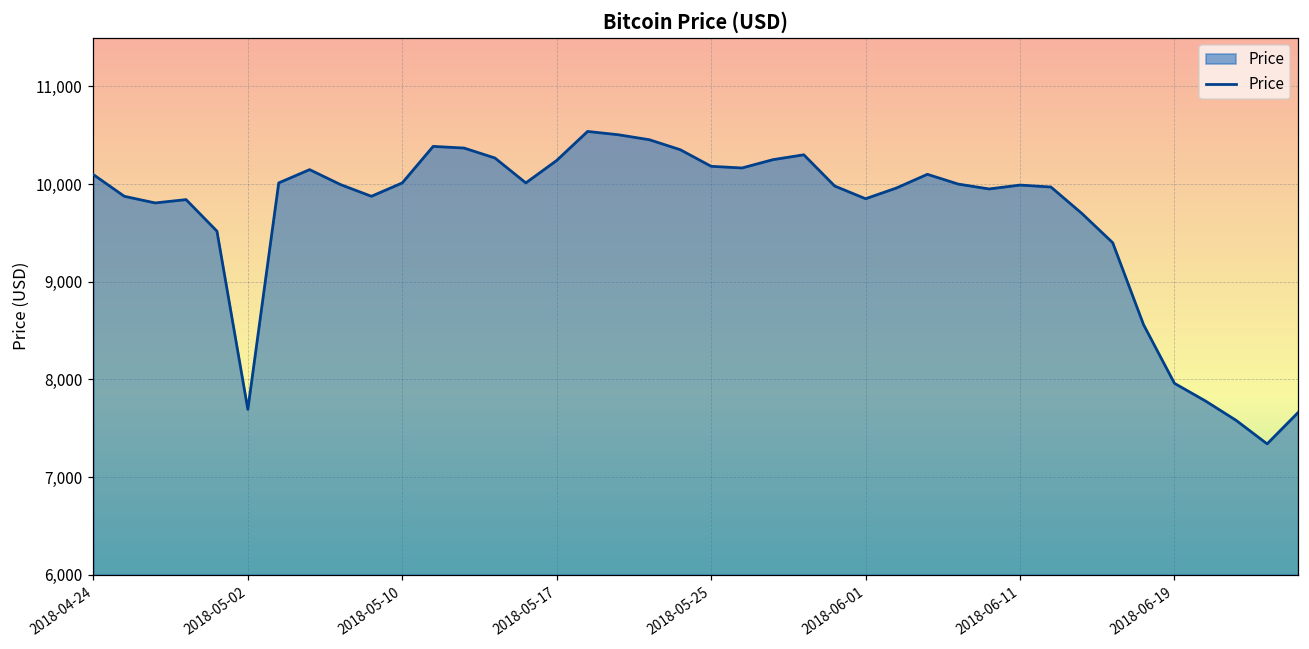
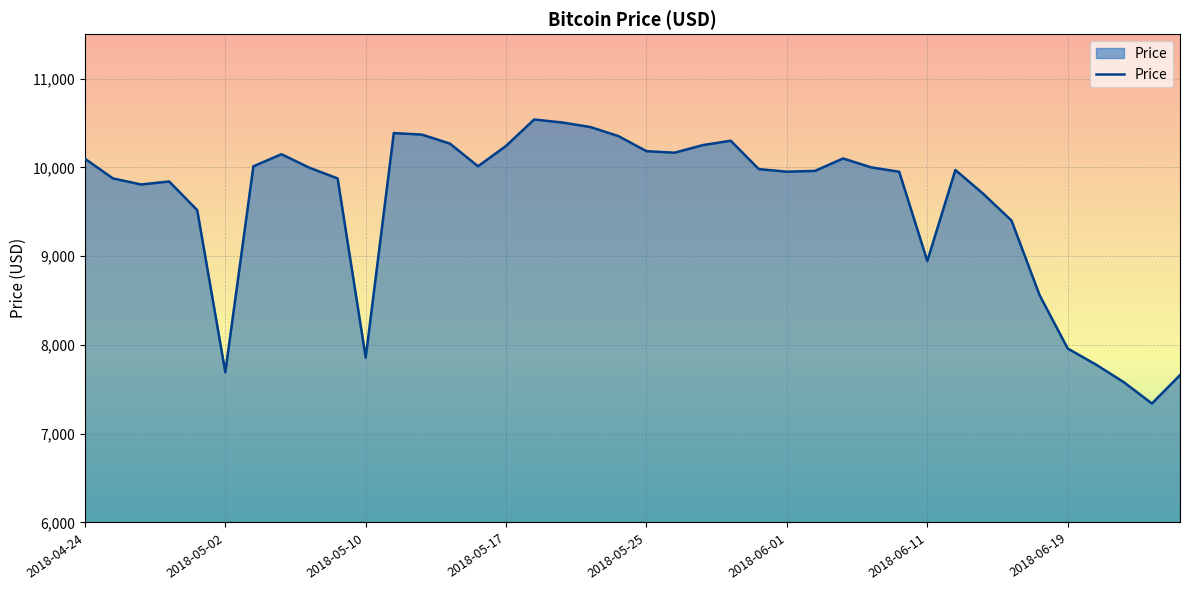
2018-05-10: 10,000 -> 7,900
2018-06-01: 9,900 -> 10,000
2018-06-11: 10,000 -> 8,900
